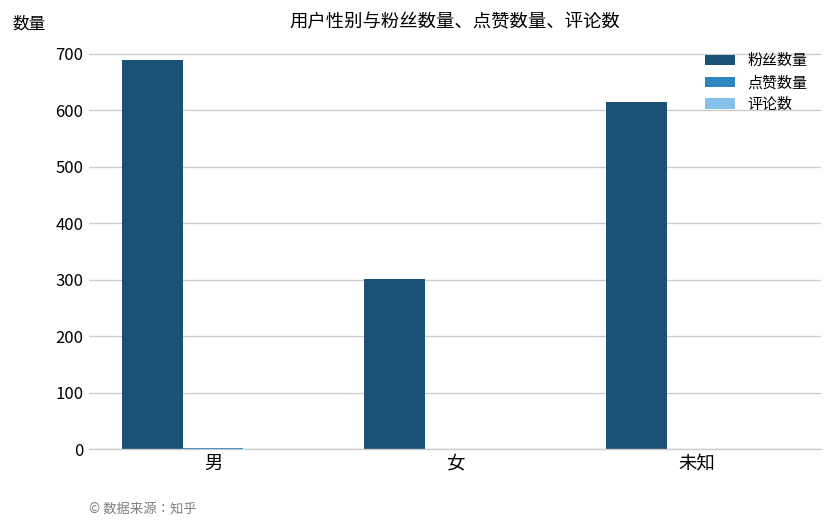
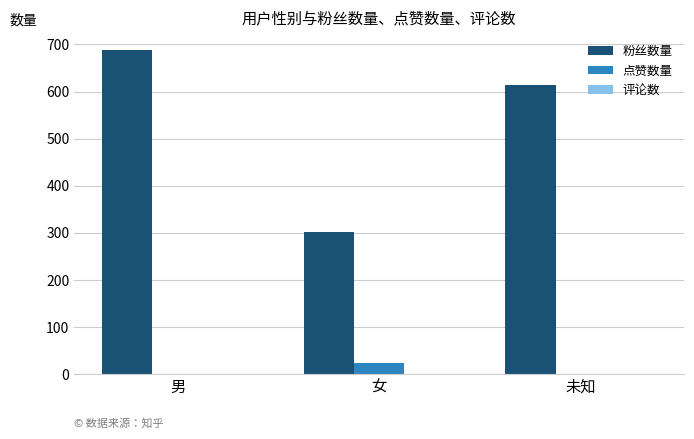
点赞数量, 女: 0 -> 20
